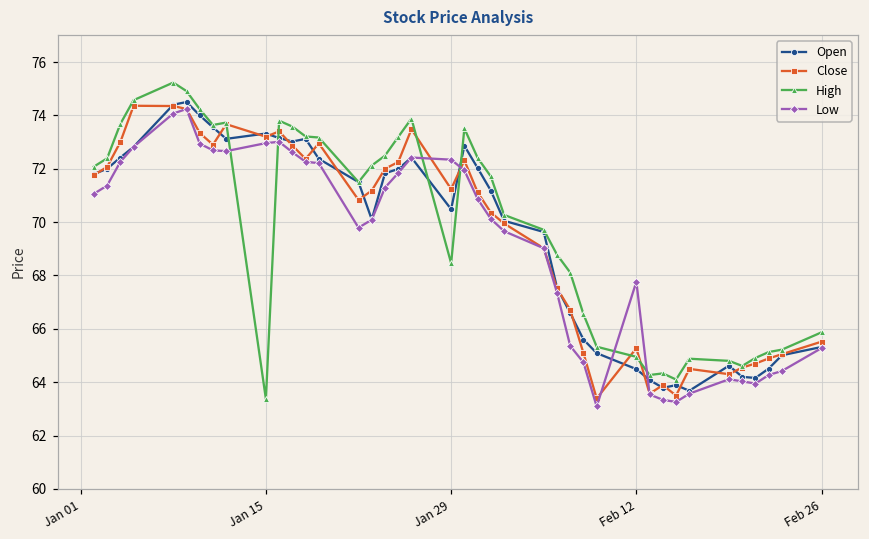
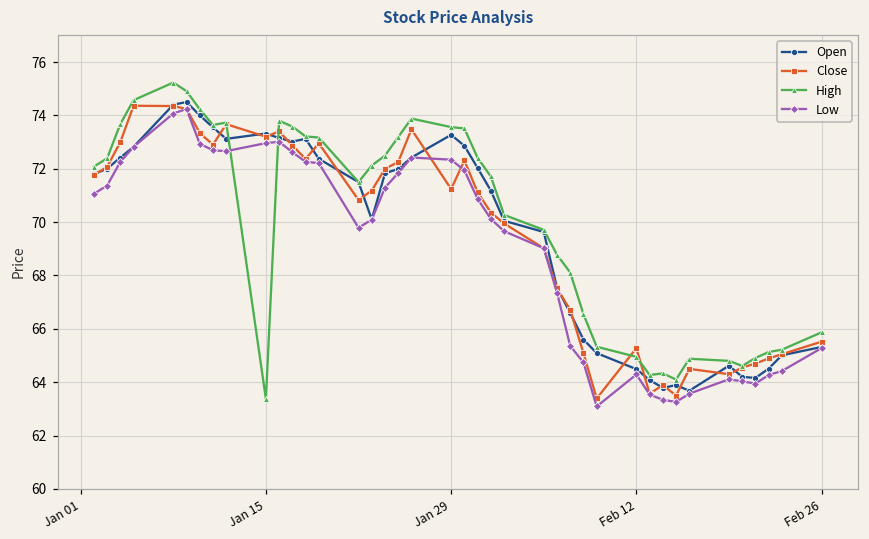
Open, Jan 29: 70.5 -> 73.3
High, Jan 29: 68.5 -> 73.6
Low, Feb 12: 67.8 -> 64.3
